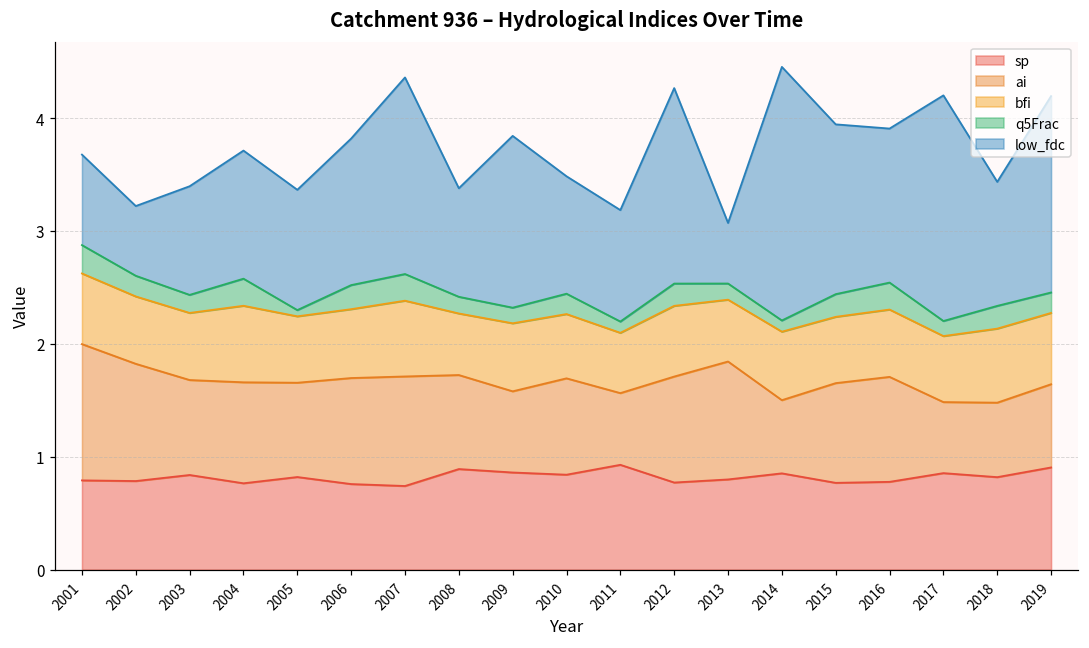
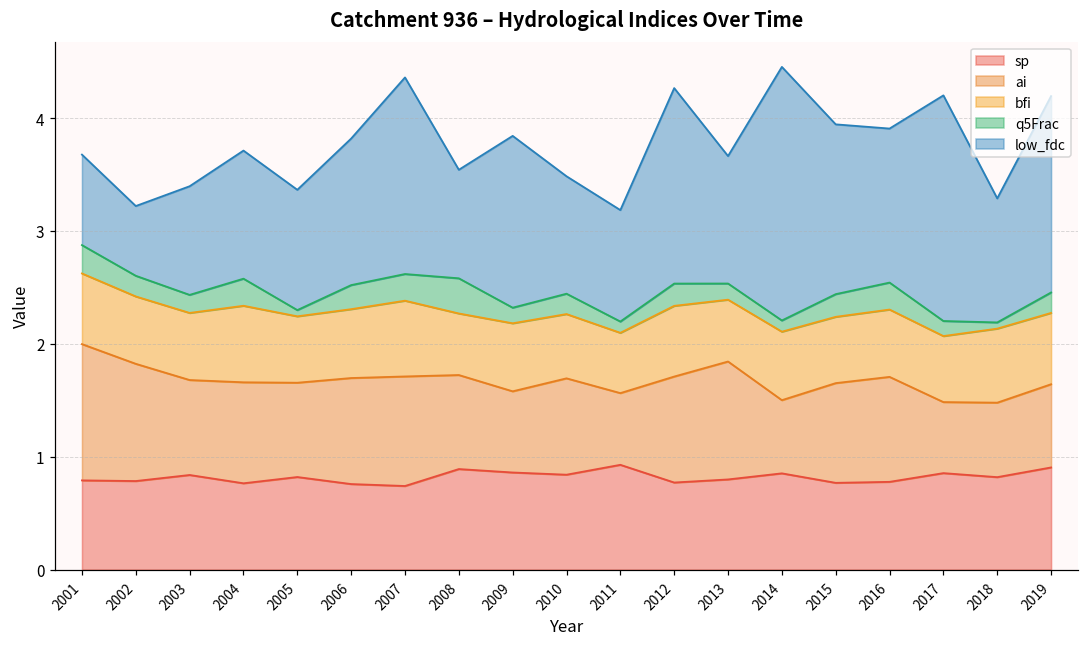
q5Frac, 2008: 0.15 -> 0.31
low_fdc, 2013: 0.54 -> 1.13
q5Frac, 2018: 0.20 -> 0.05
